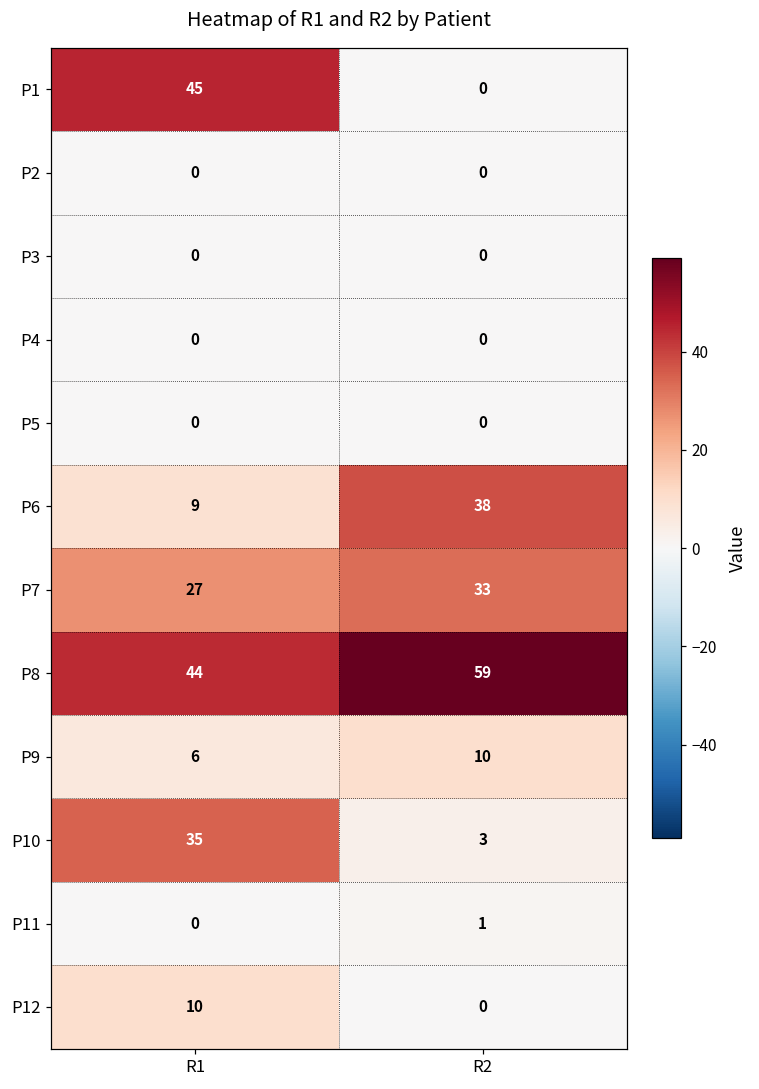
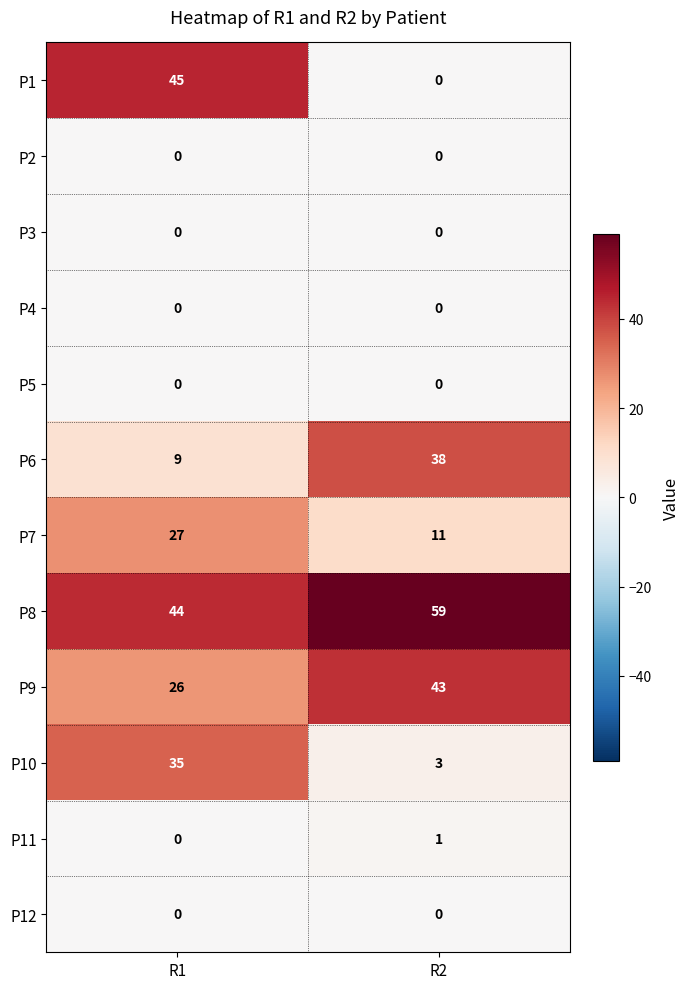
P7, R2: 33 -> 11
P9, R1: 6 -> 26
P9, R2: 10 -> 43
P12, R1: 10 -> 0
